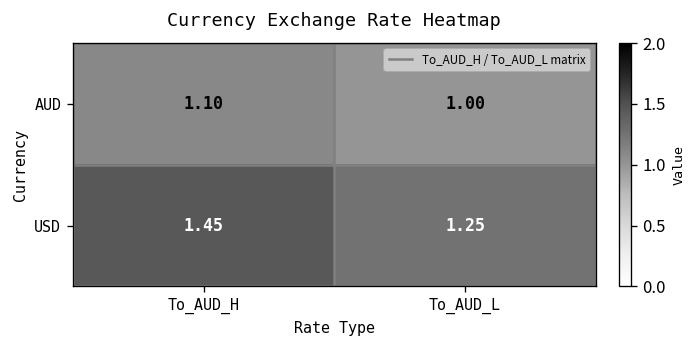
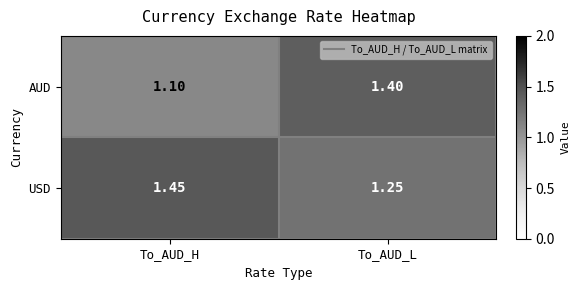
AUD, To_AUD_L: 1.00 -> 1.40
